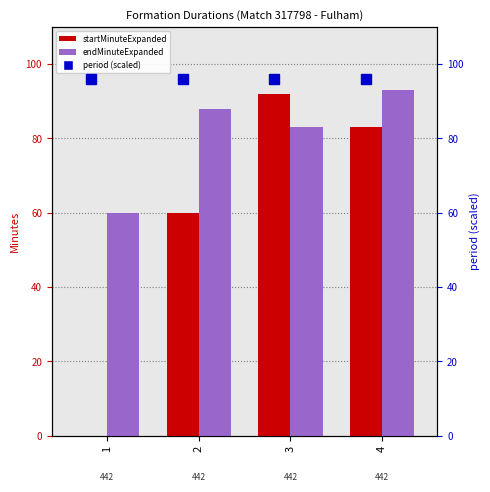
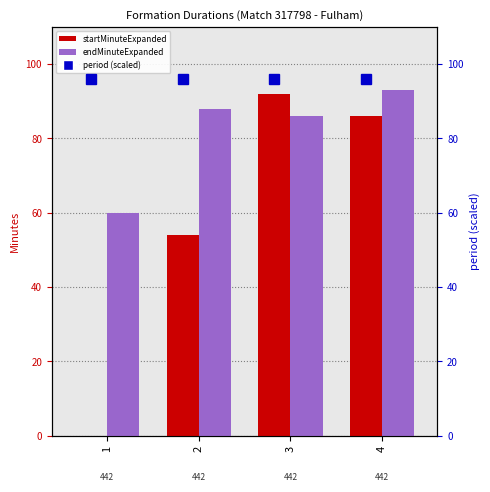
startMinuteExpanded, 2: 60 -> 54
endMinuteExpanded, 3: 83 -> 86
startMinuteExpanded, 4: 83 -> 86
